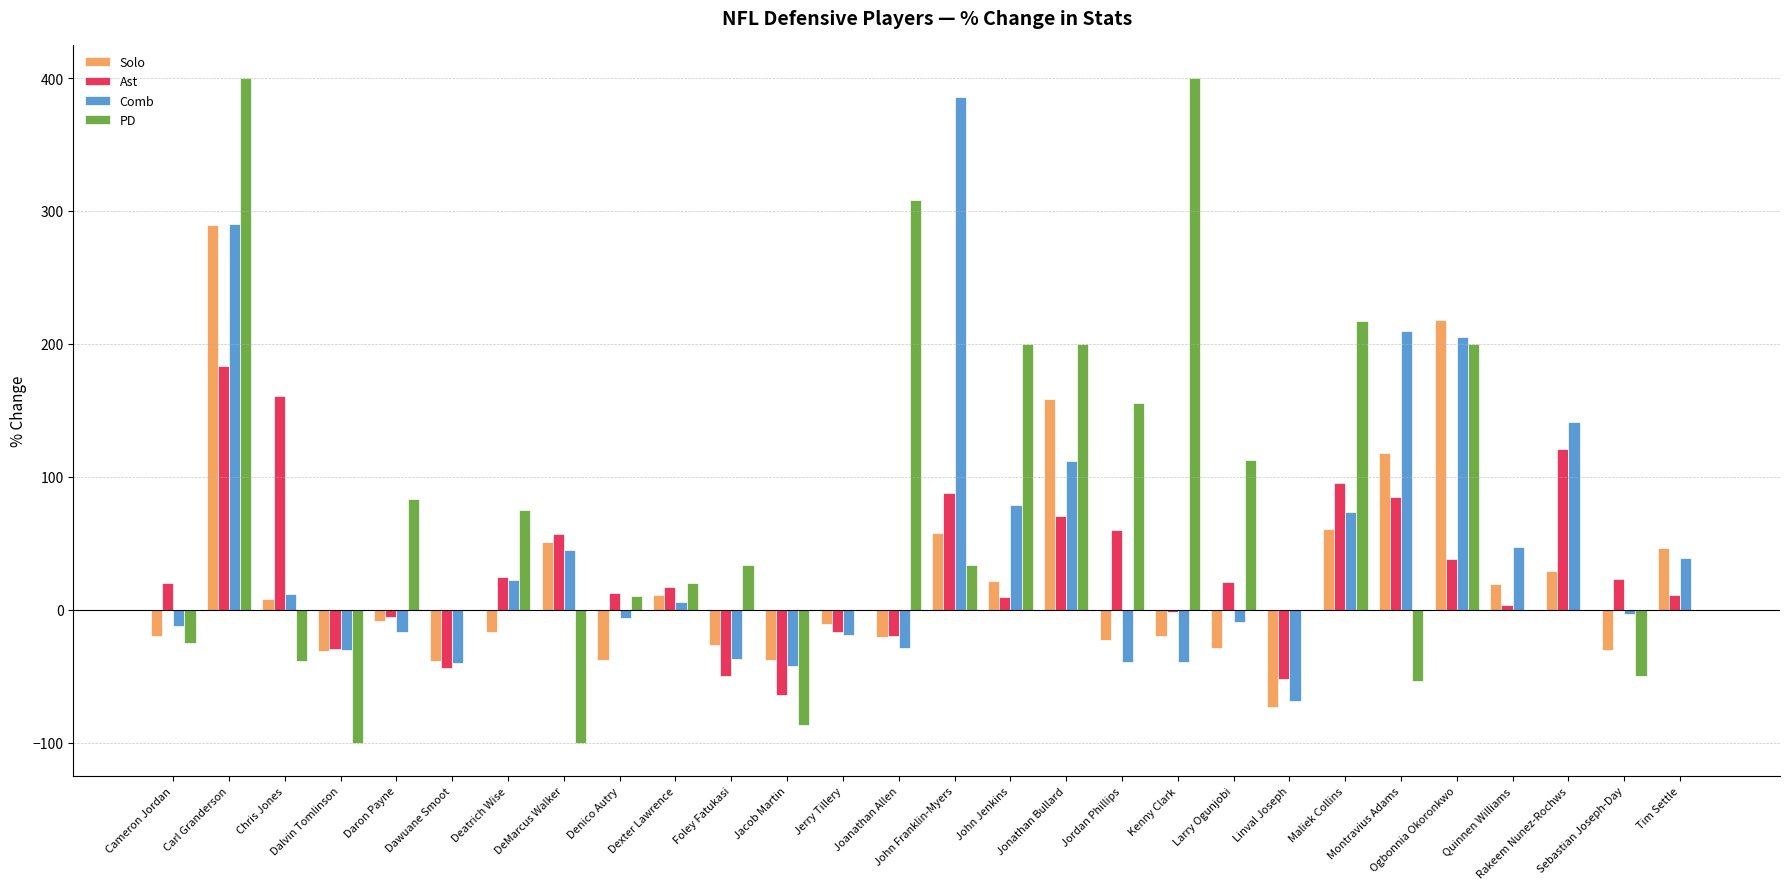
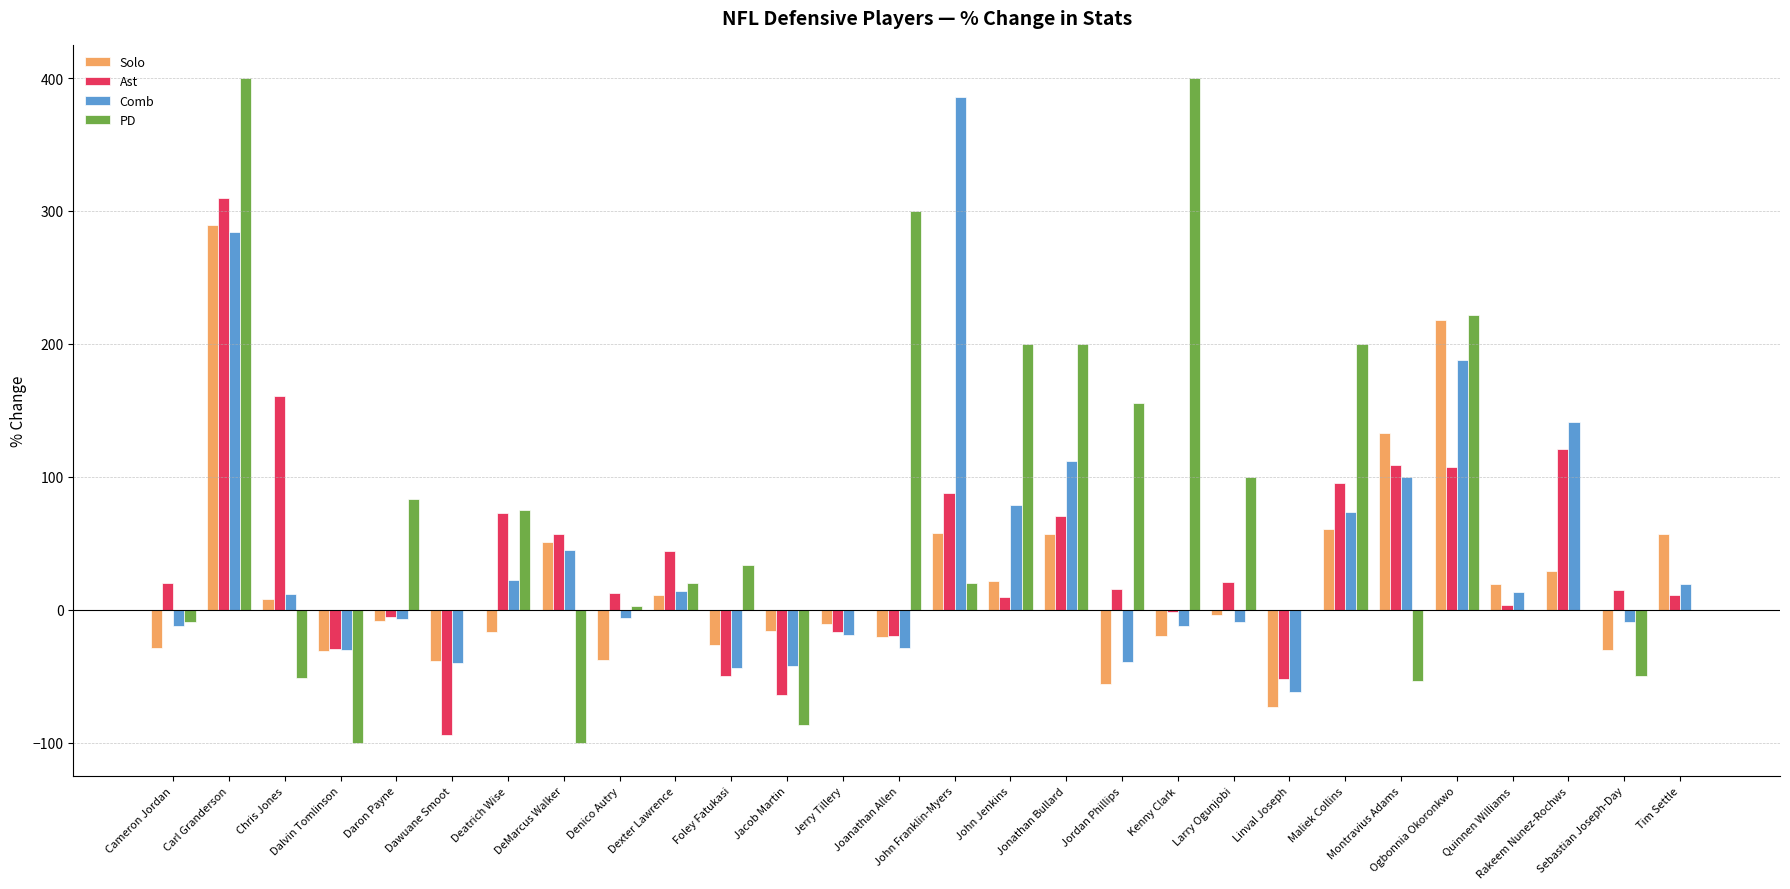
Solo, Cameron Jordan: -20 -> -28
PD, Cameron Jordan: -25 -> -9
Ast, Carl Granderson: 184 -> 310
Comb, Carl Granderson: 290 -> 284
PD, Chris Jones: -38 -> -52
Comb, Daron Payne: -17 -> -7
Ast, Dawuane Smoot: -43 -> -95
Ast, Deatrich Wise: 25 -> 73
PD, Denico Autry: 10 -> 3
Ast, Dexter Lawrence: 17 -> 44
Comb, Dexter Lawrence: 6 -> 14
Comb, Foley Fatukasi: -37 -> -44
Solo, Jacob Martin: -38 -> -16
PD, Joanathan Allen: 308 -> 300
PD, John Franklin-Myers: 33 -> 20
Solo, Jonathan Bullard: 158 -> 57
Solo, Jordan Phillips: -23 -> -56
Ast, Jordan Phillips: 60 -> 16
Comb, Kenny Clark: -40 -> -12
Solo, Larry Ogunjobi: -29 -> -4
PD, Larry Ogunjobi: 113 -> 100
Comb, Linval Joseph: -69 -> -62
PD, Maliek Collins: 217 -> 200
Solo, Montravius Adams: 118 -> 133
Ast, Montravius Adams: 85 -> 109
Comb, Montravius Adams: 210 -> 100
Ast, Ogbonnia Okoronkwo: 38 -> 107
Comb, Ogbonnia Okoronkwo: 206 -> 188
PD, Ogbonnia Okoronkwo: 200 -> 222
Comb, Quinnen Williams: 47 -> 13
Ast, Sebastian Joseph-Day: 23 -> 15
Comb, Sebastian Joseph-Day: -3 -> -9
Solo, Tim Settle: 46 -> 57
Comb, Tim Settle: 39 -> 19
